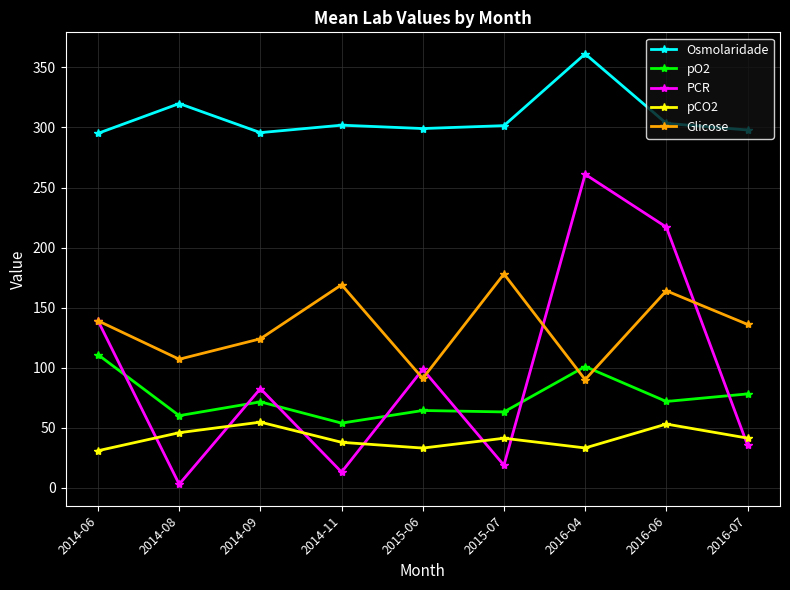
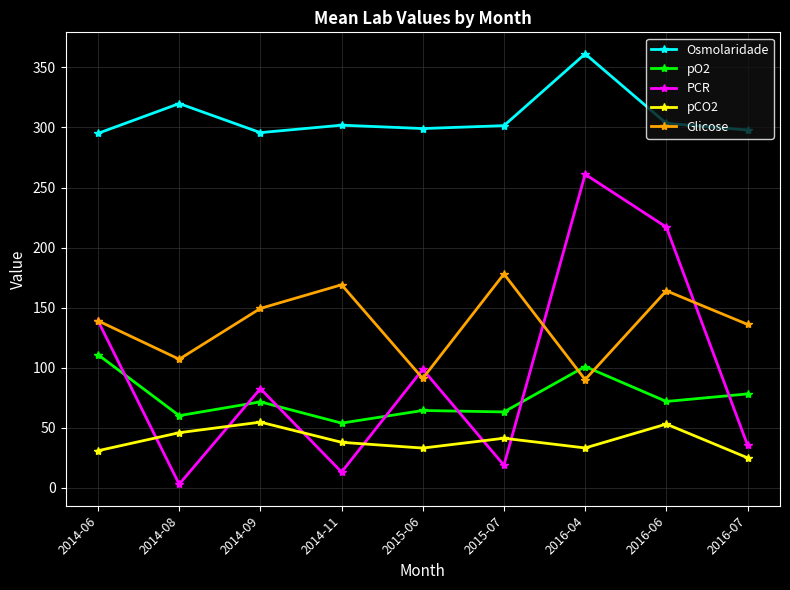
Glicose, 2014-09: 124 -> 149
pCO2, 2016-07: 41 -> 25
